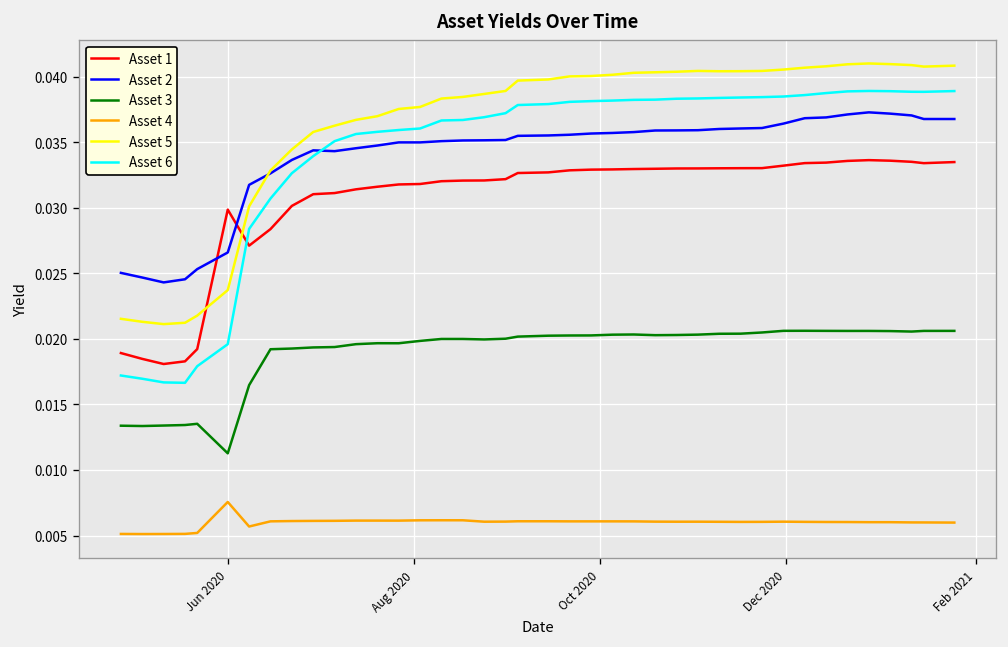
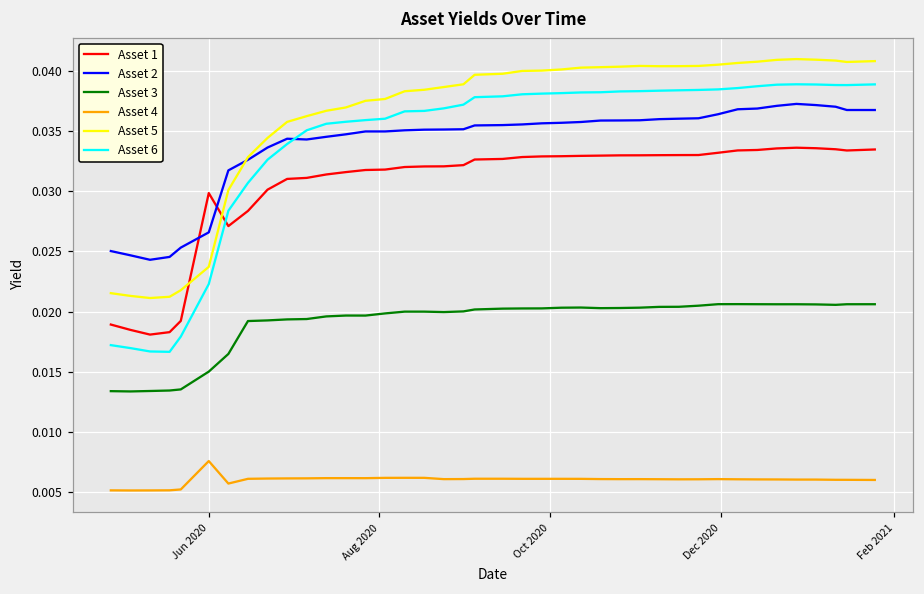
Asset 3, Jun 2020: 0.0113 -> 0.0150
Asset 6, Jun 2020: 0.0196 -> 0.0223
